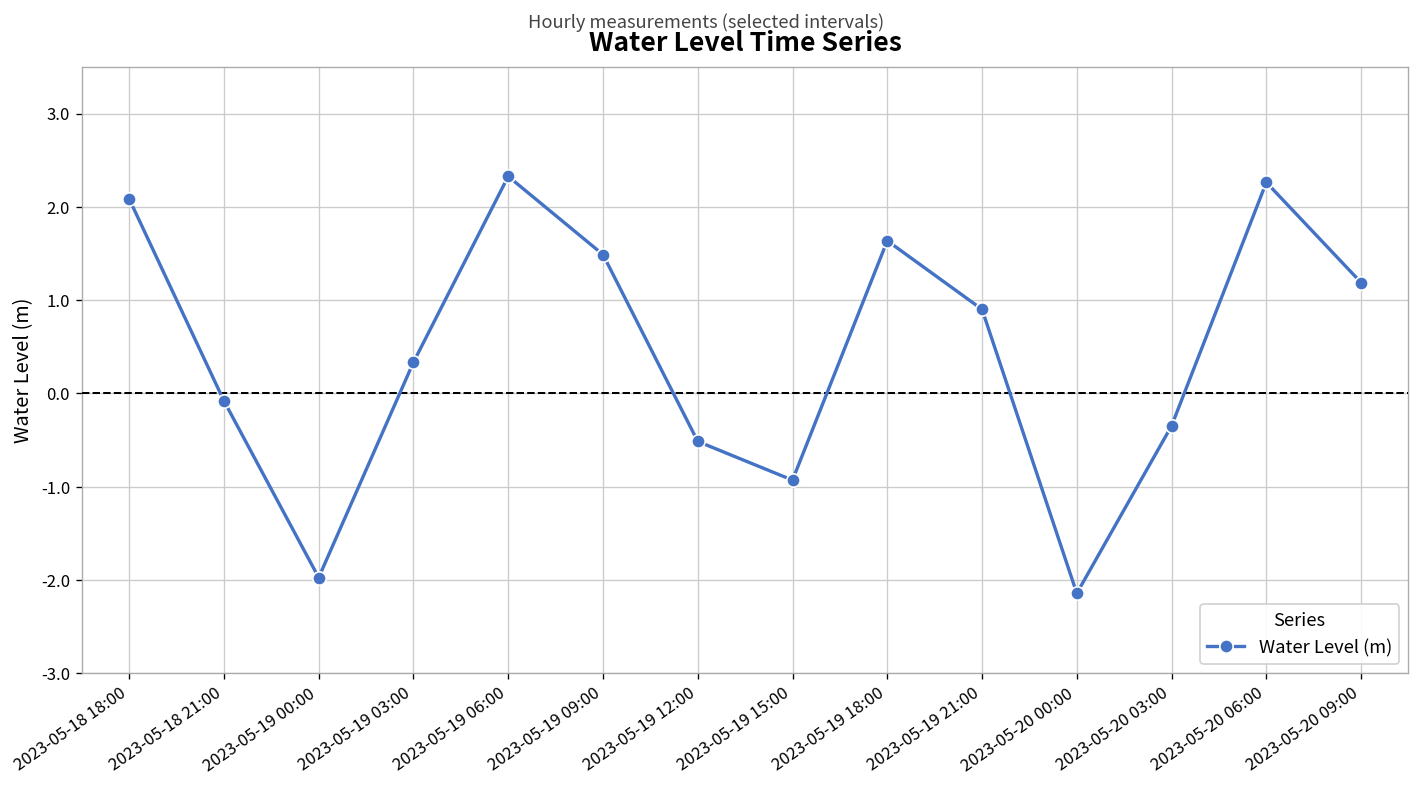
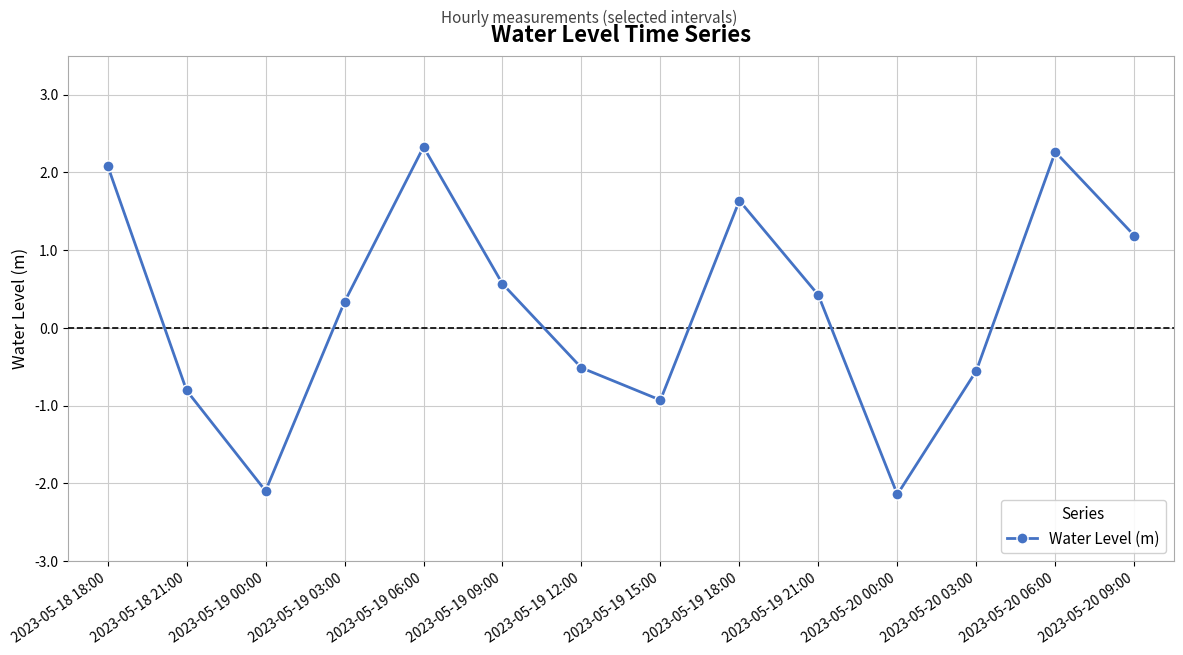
2023-05-18 21:00: -0.1 -> -0.8
2023-05-19 00:00: -2.0 -> -2.1
2023-05-19 09:00: 1.5 -> 0.6
2023-05-19 21:00: 0.9 -> 0.4
2023-05-20 03:00: -0.3 -> -0.6
